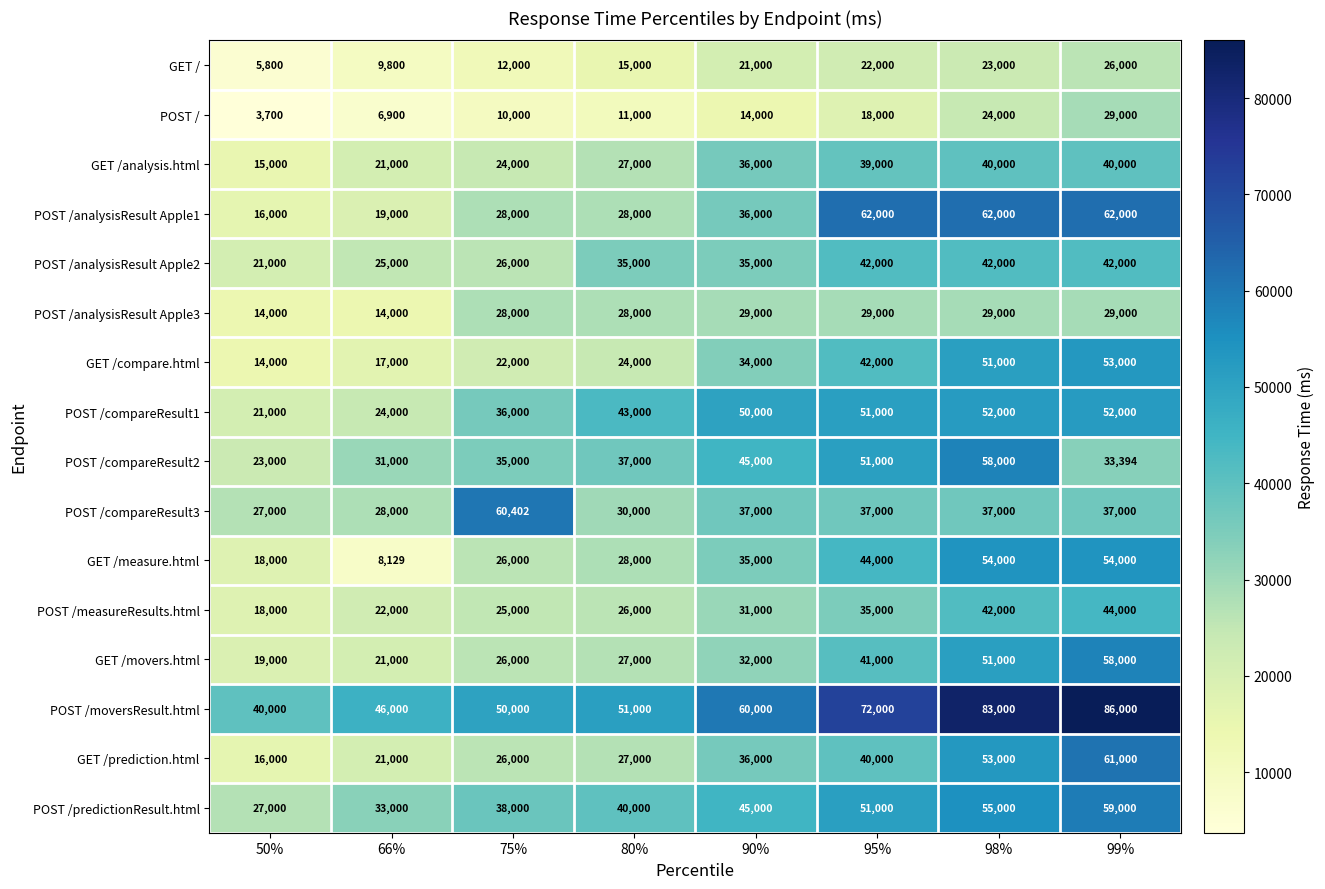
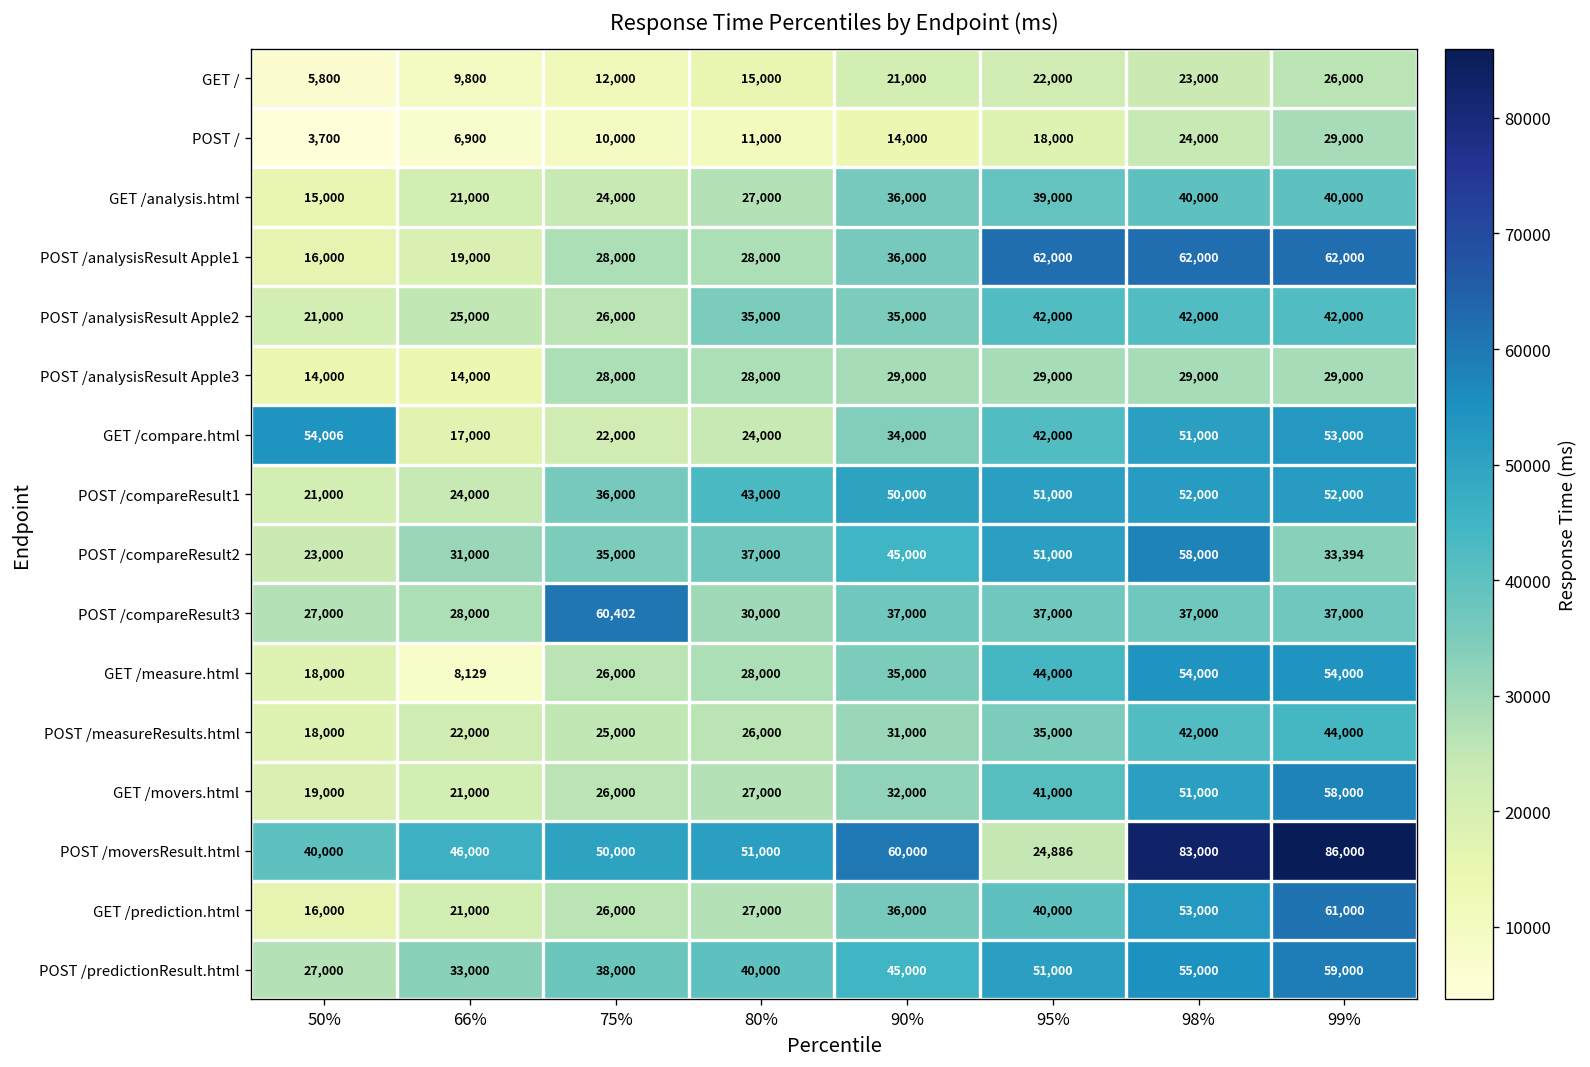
GET /compare.html, 50%: 14,000 -> 54,006
POST /moversResult.html, 95%: 72,000 -> 24,886
